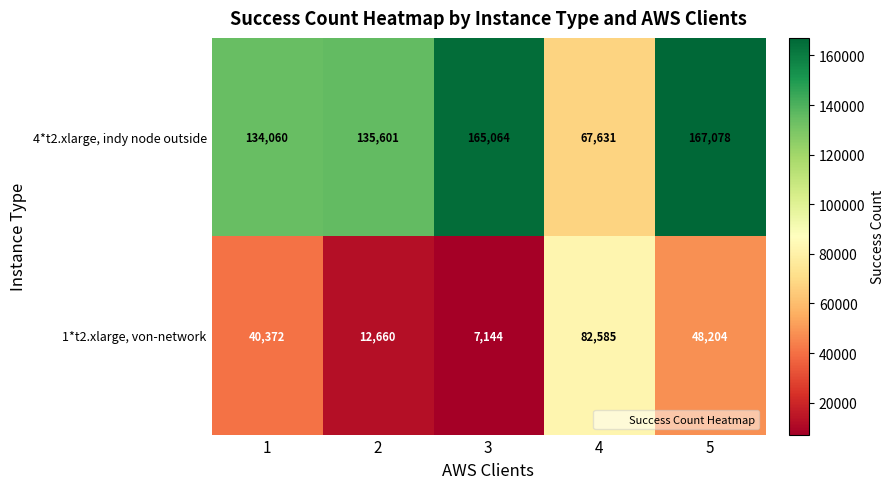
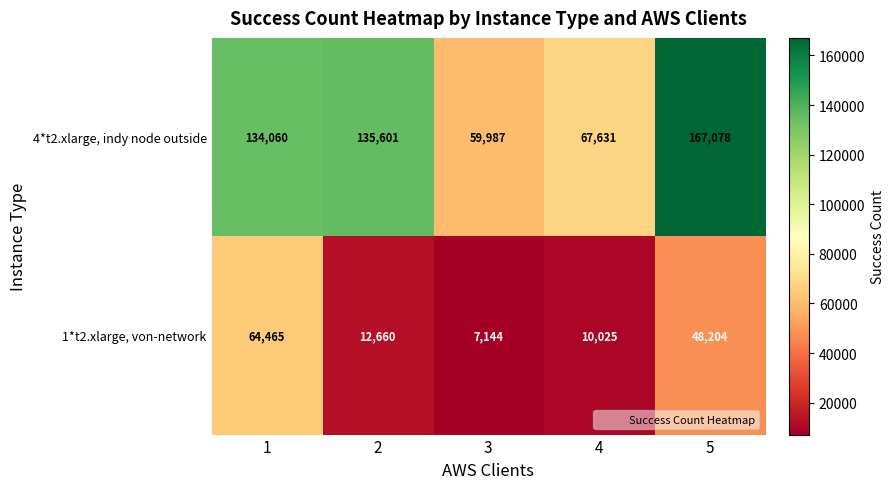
4*t2.xlarge, indy node outside, 3: 165,064 -> 59,987
1*t2.xlarge, von-network, 1: 40,372 -> 64,465
1*t2.xlarge, von-network, 4: 82,585 -> 10,025
